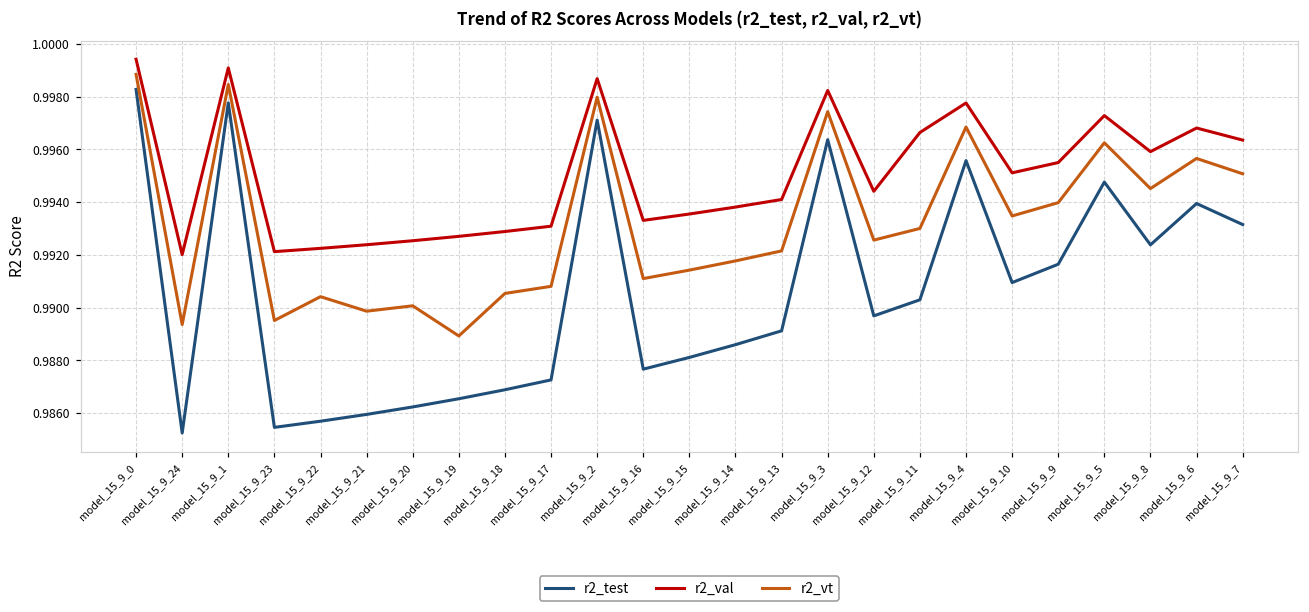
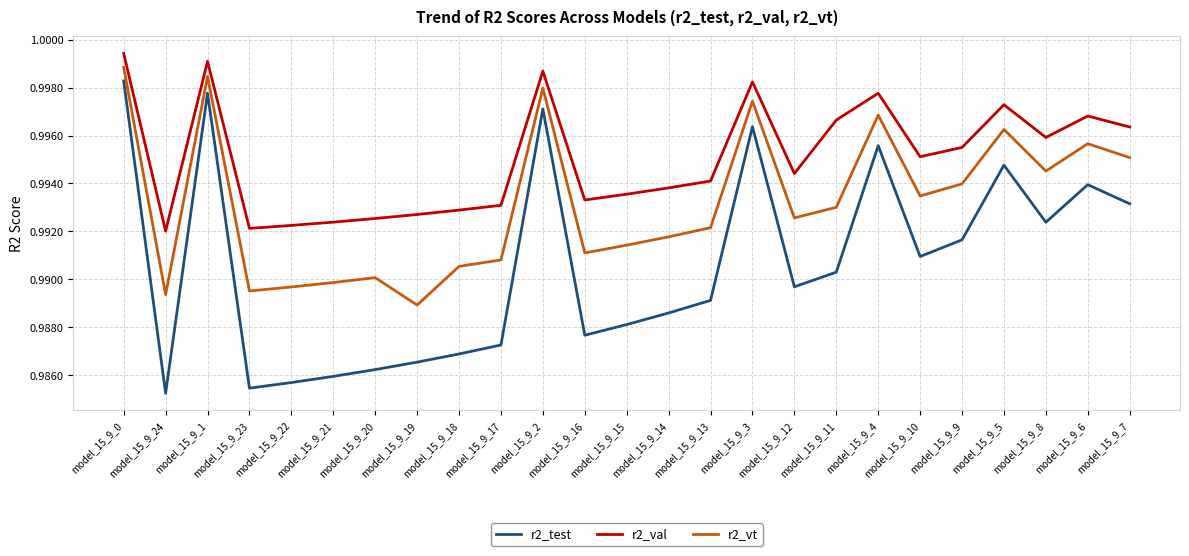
r2_vt, model_15_9_22: 0.9904 -> 0.9897
